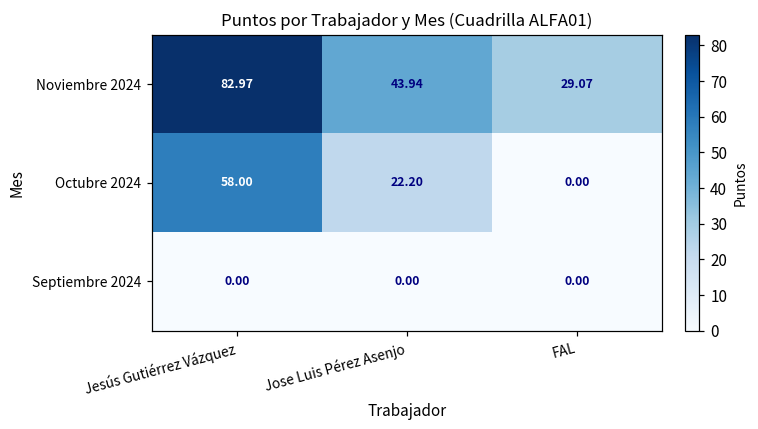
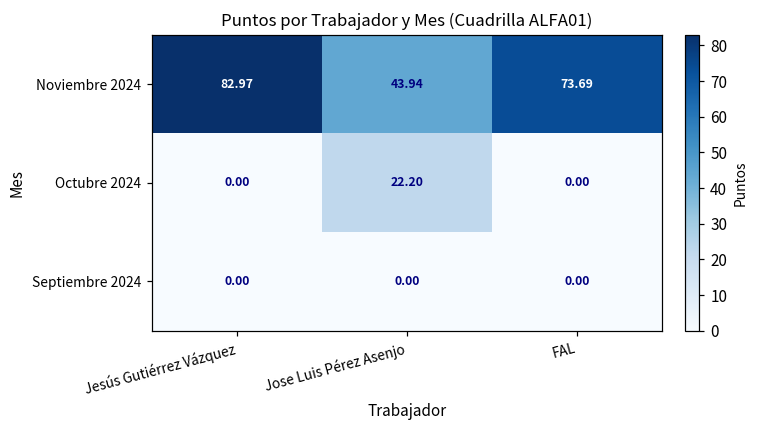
Noviembre 2024, FAL: 29.07 -> 73.69
Octubre 2024, Jesús Gutiérrez Vázquez: 58.00 -> 0.00
